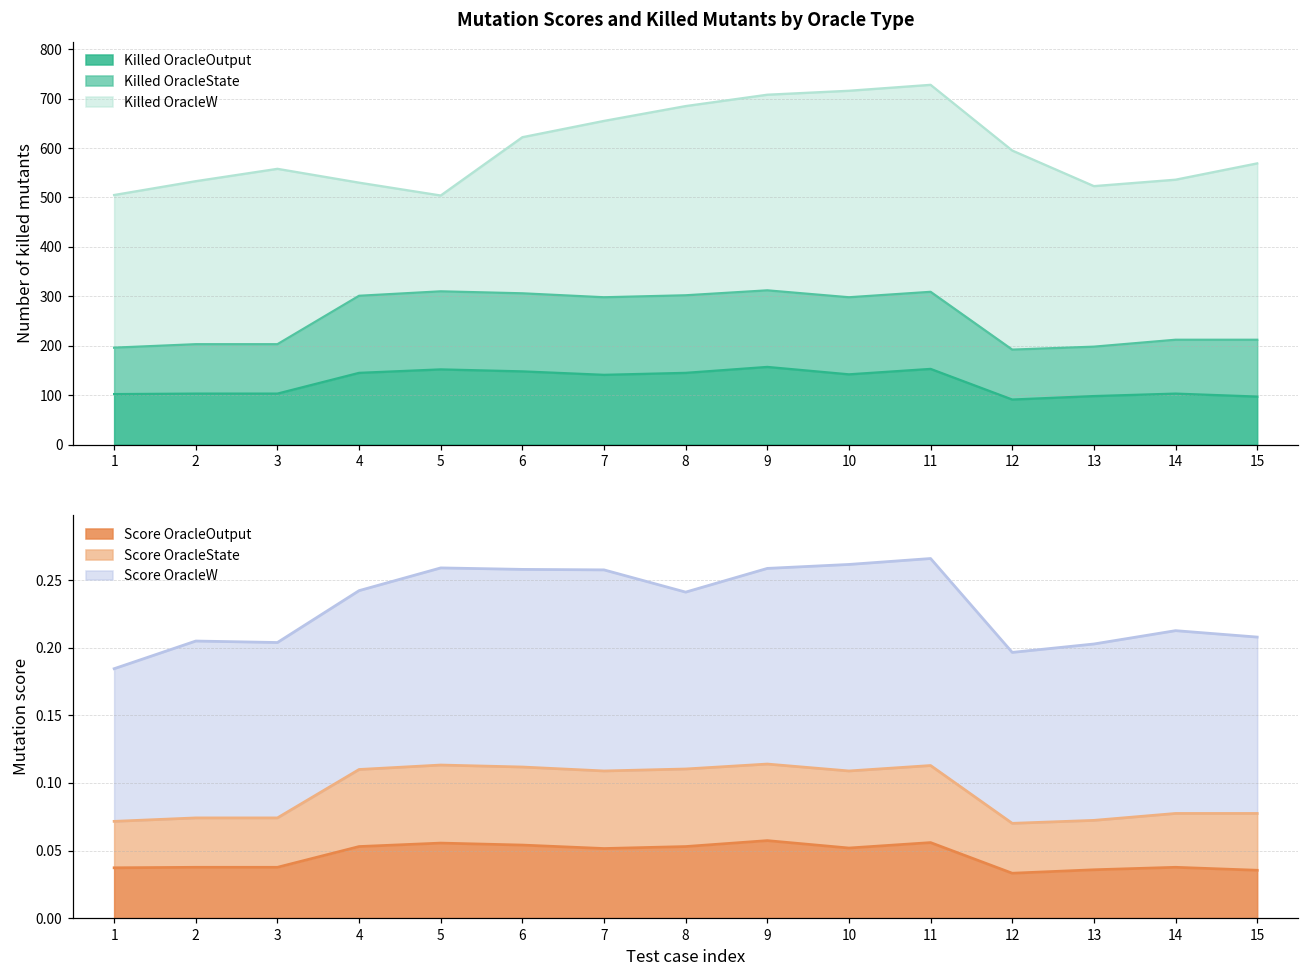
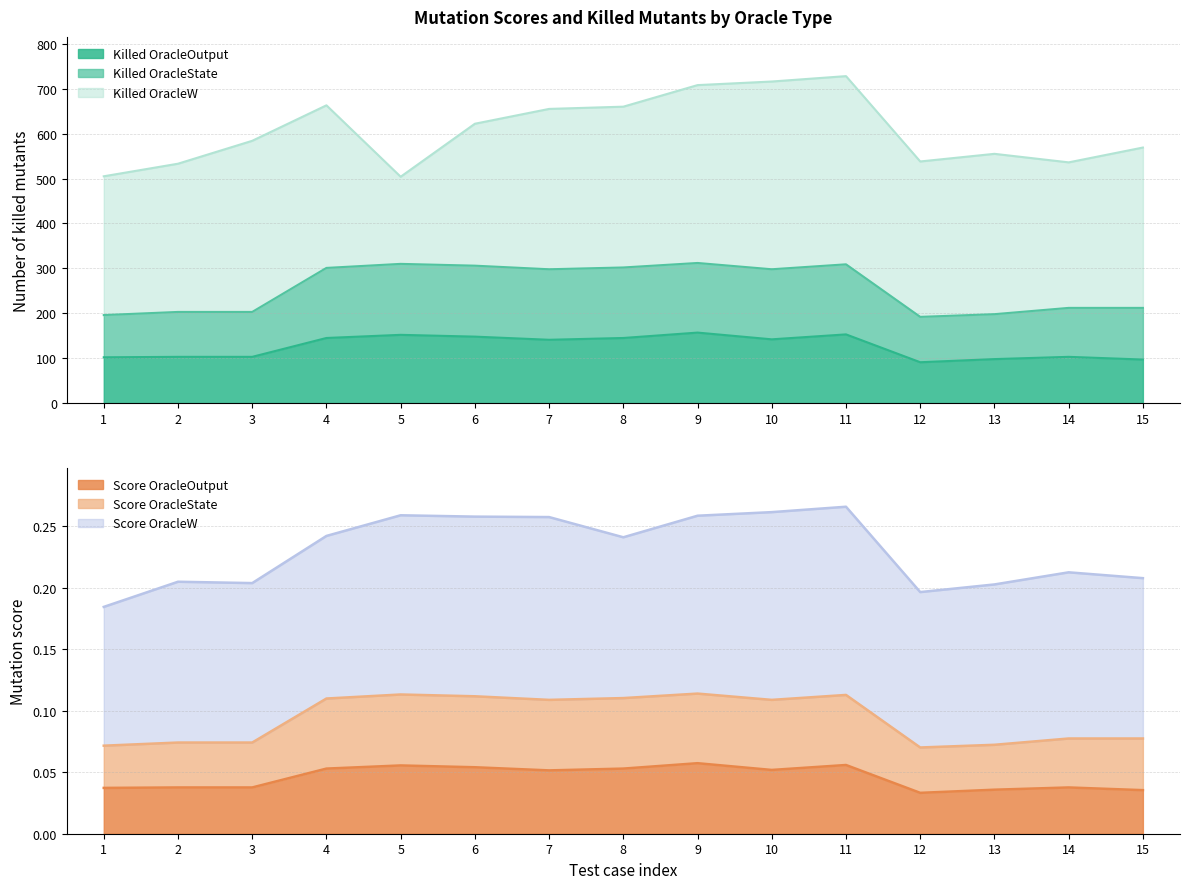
Mutation Scores and Killed Mutants by Oracle Type, Killed OracleW, 3: 360 -> 380
Mutation Scores and Killed Mutants by Oracle Type, Killed OracleW, 4: 230 -> 360
Mutation Scores and Killed Mutants by Oracle Type, Killed OracleW, 8: 380 -> 360
Mutation Scores and Killed Mutants by Oracle Type, Killed OracleW, 12: 400 -> 350
Mutation Scores and Killed Mutants by Oracle Type, Killed OracleW, 13: 330 -> 360
